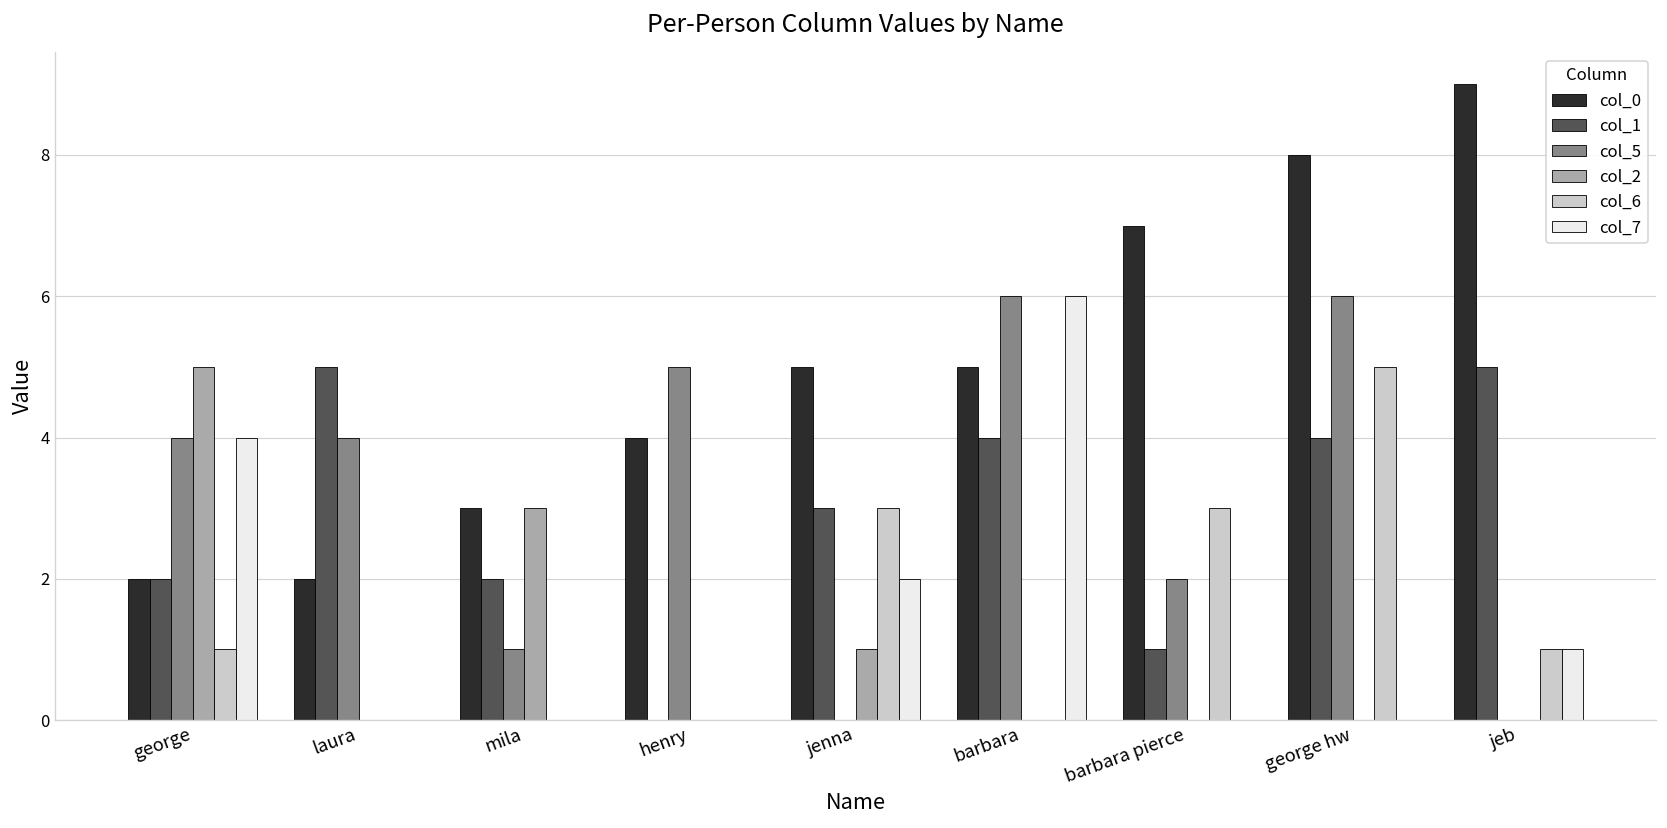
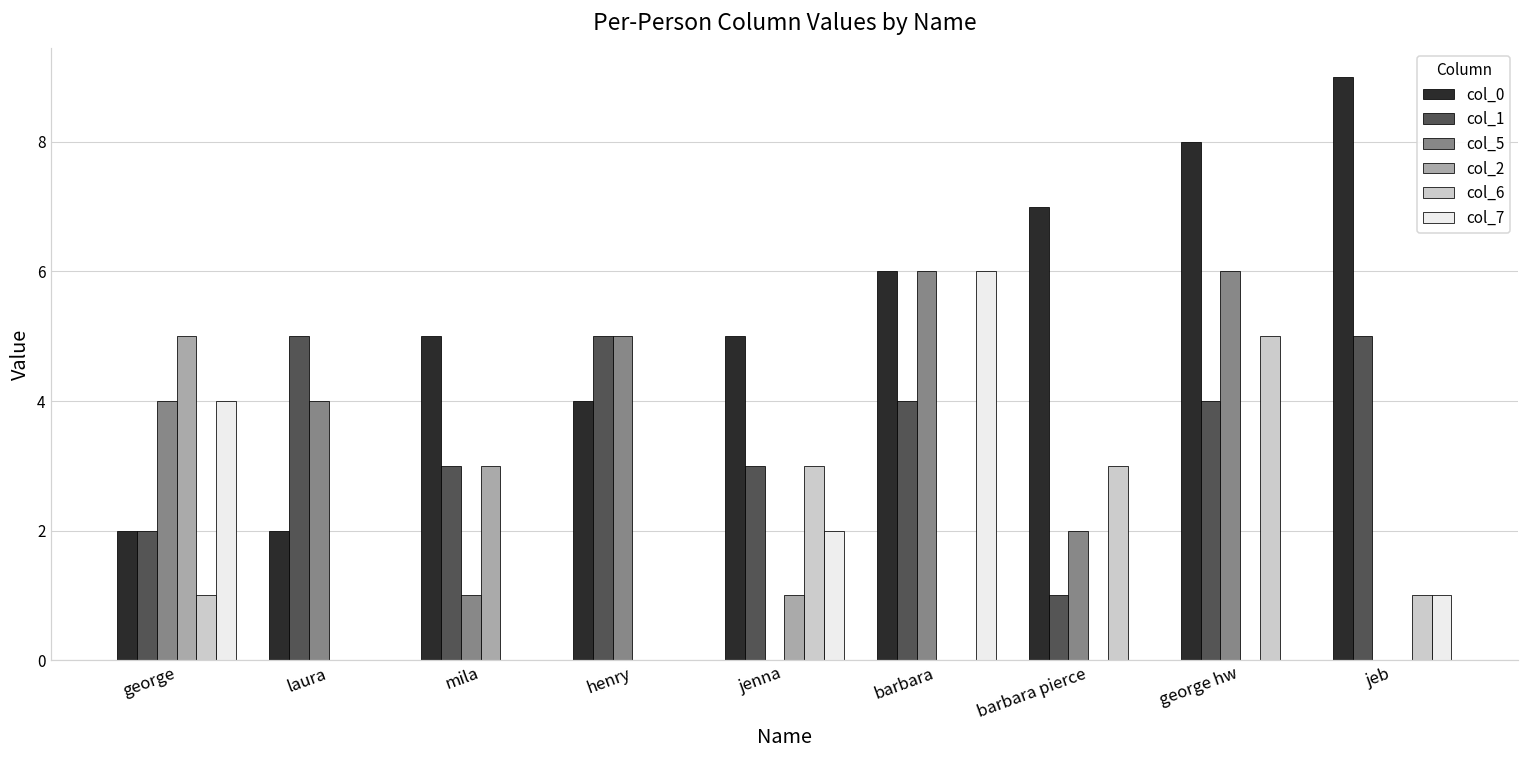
col_0, mila: 3 -> 5
col_1, mila: 2 -> 3
col_1, henry: 0 -> 5
col_0, barbara: 5 -> 6
